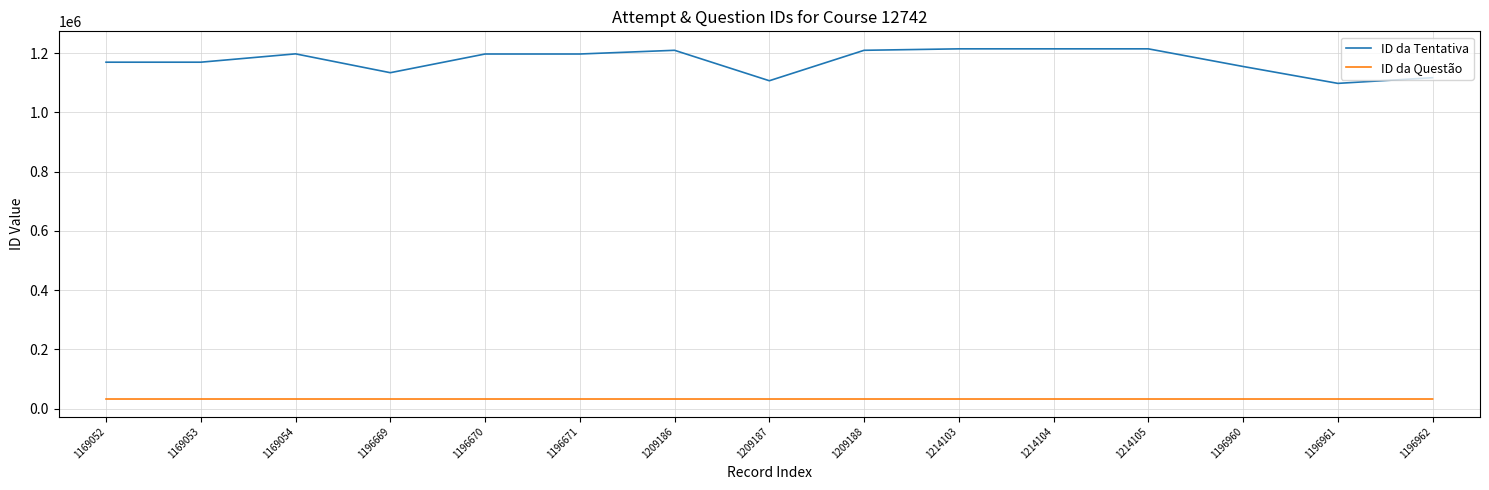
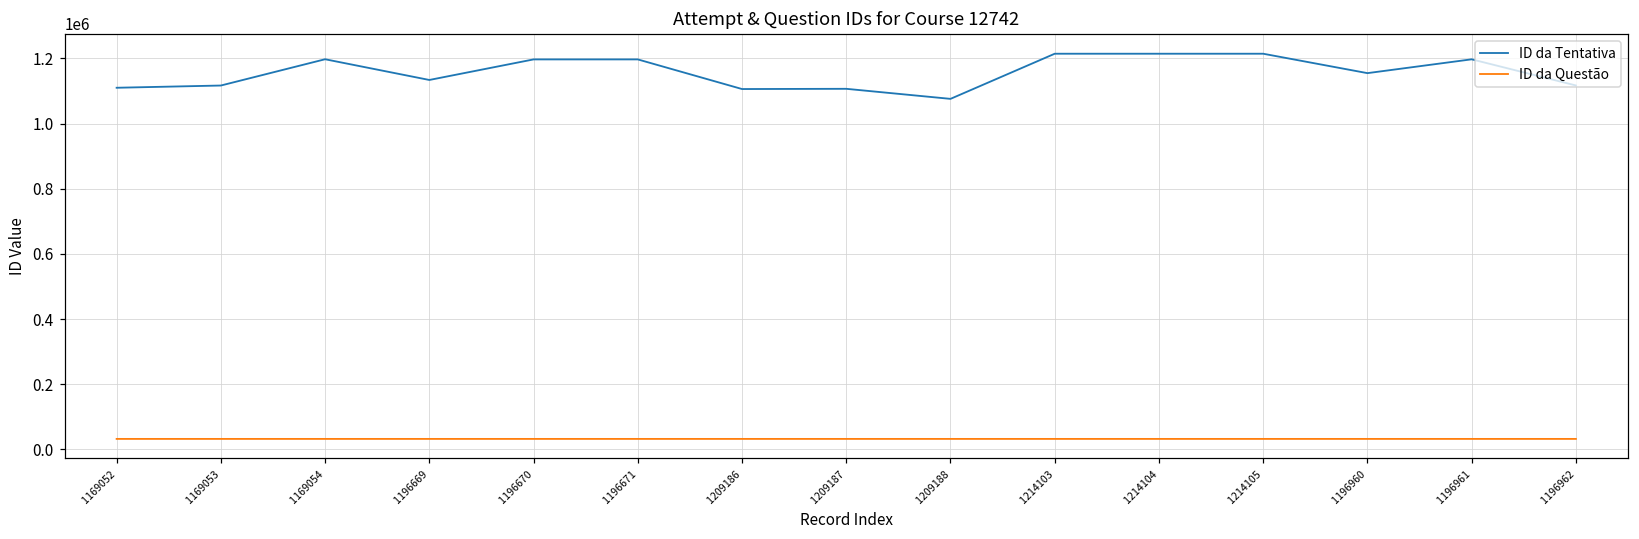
ID da Tentativa, 1169052: 1170000 -> 1110000
ID da Tentativa, 1169053: 1170000 -> 1120000
ID da Tentativa, 1209186: 1210000 -> 1110000
ID da Tentativa, 1209188: 1210000 -> 1080000
ID da Tentativa, 1196961: 1100000 -> 1200000
